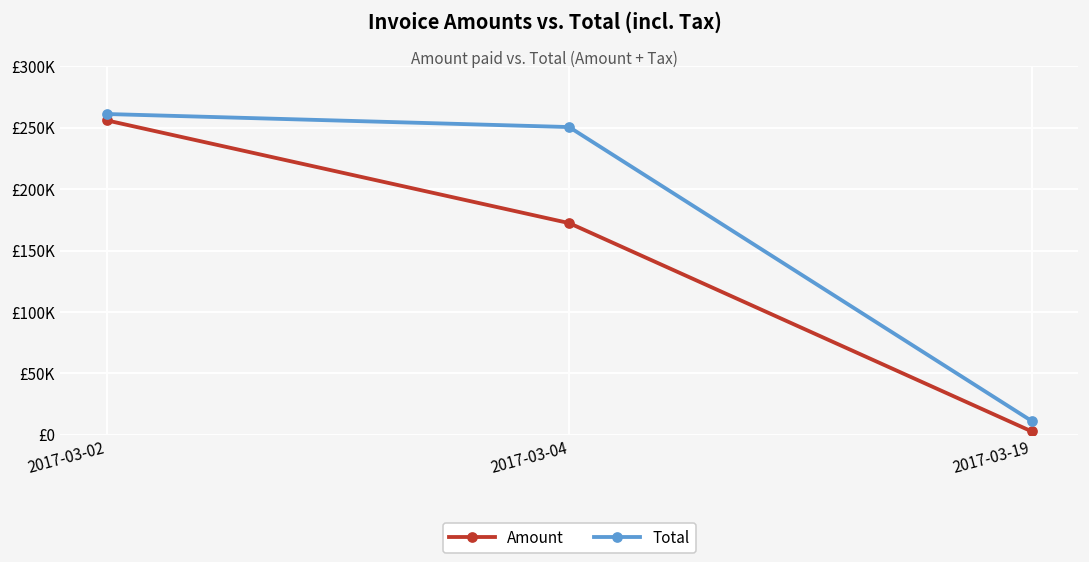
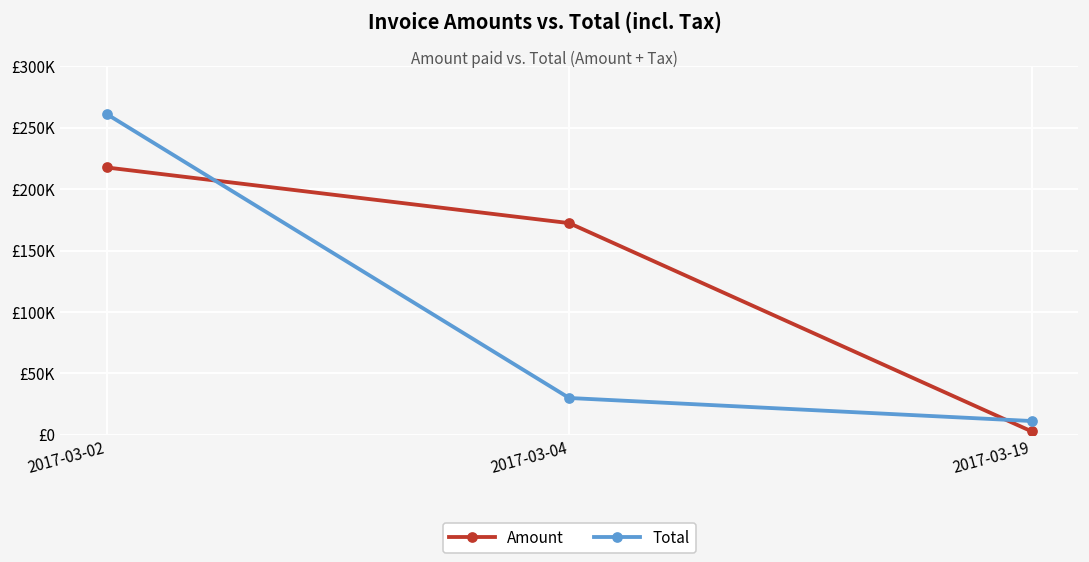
Amount, 2017-03-02: £256000 -> £218000
Total, 2017-03-04: £251000 -> £30000
